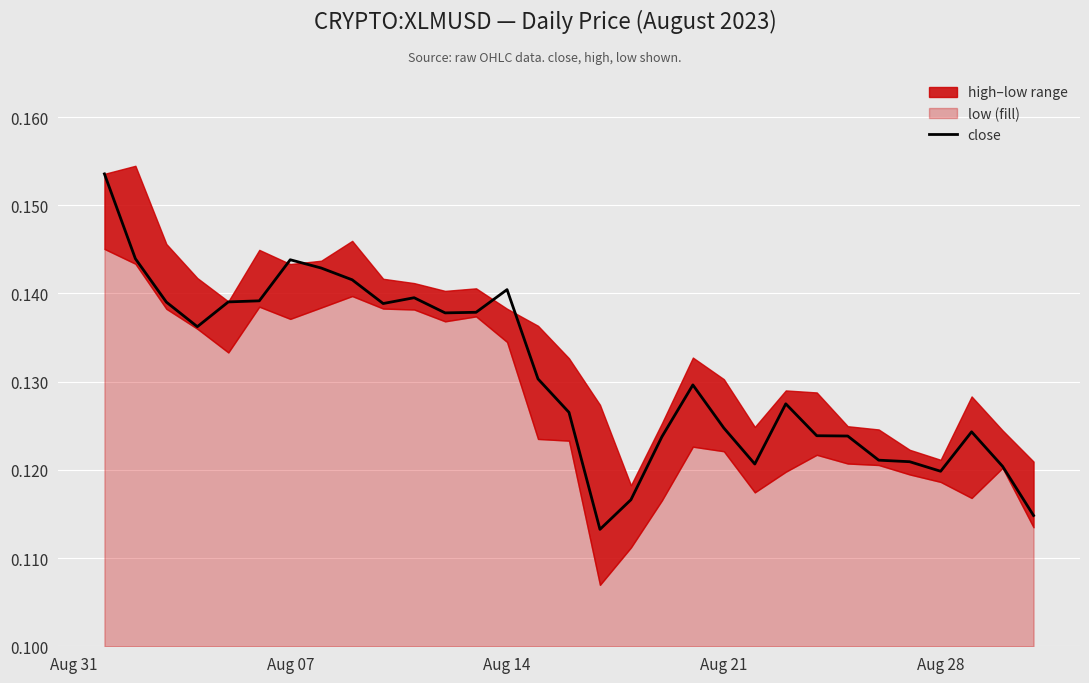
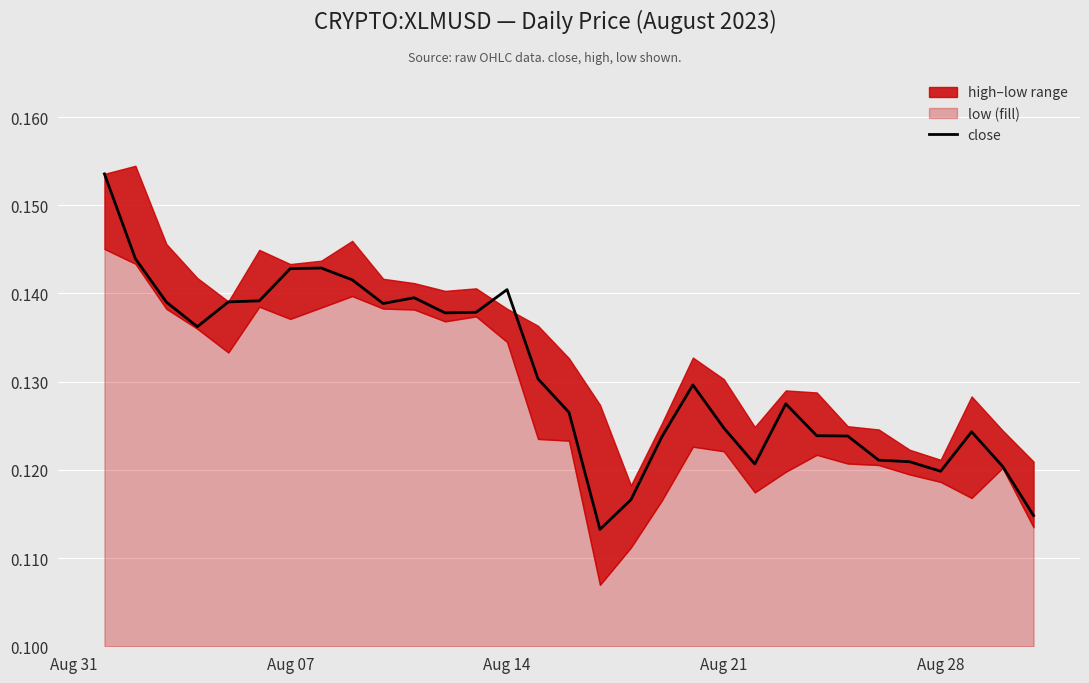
close, Aug 07: 0.144 -> 0.143
